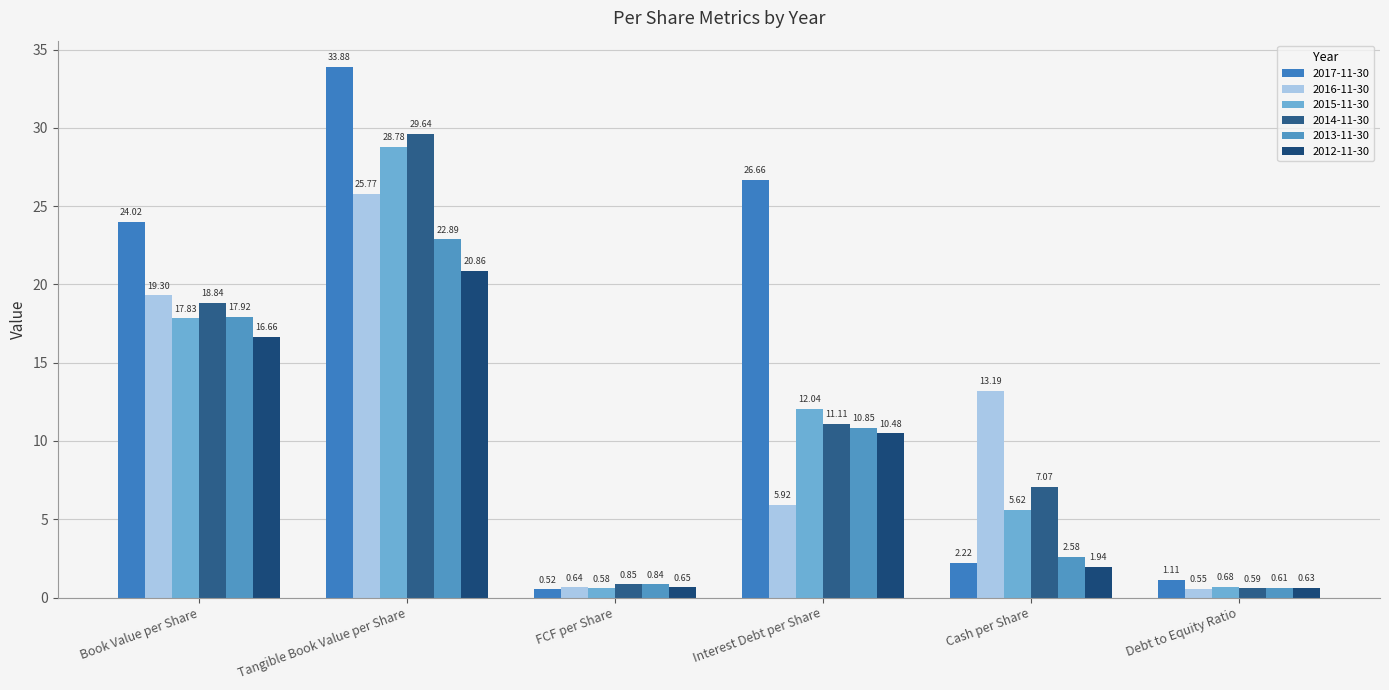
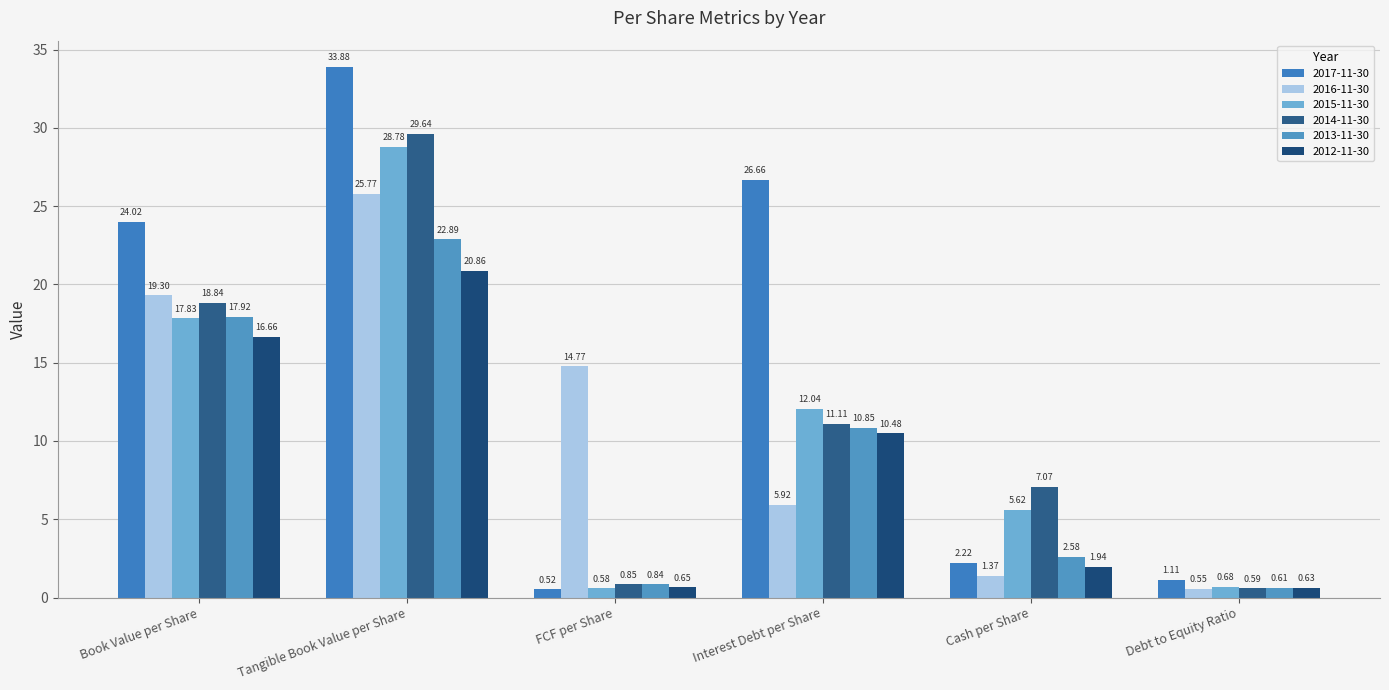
2016-11-30, FCF per Share: 0.64 -> 14.77
2016-11-30, Cash per Share: 13.19 -> 1.37
